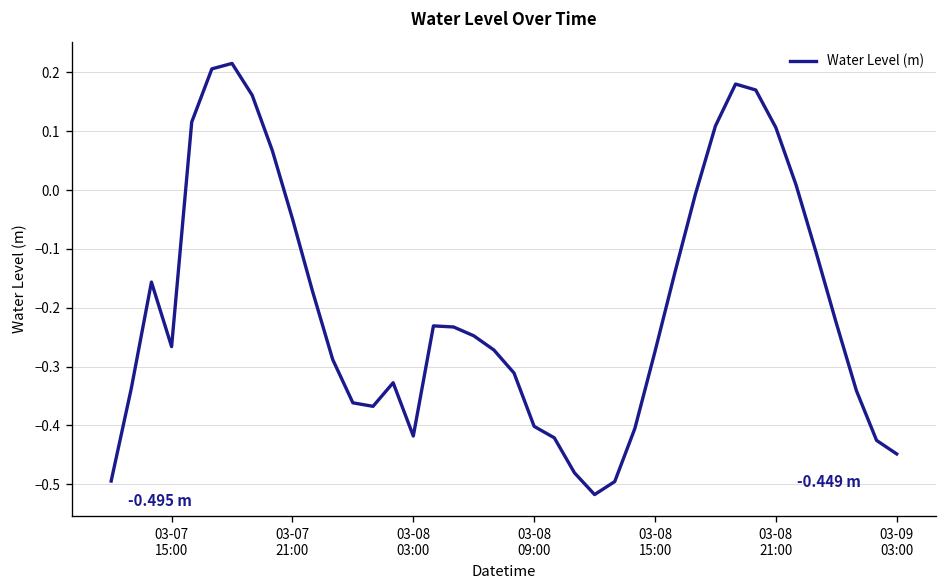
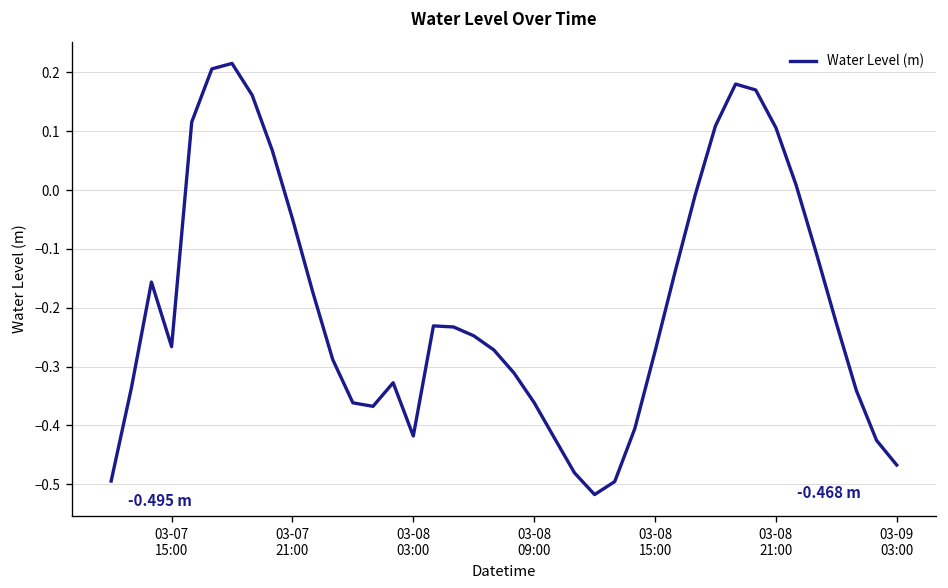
03-08 09:00: -0.40 -> -0.36
03-09 03:00: -0.449 -> -0.468
